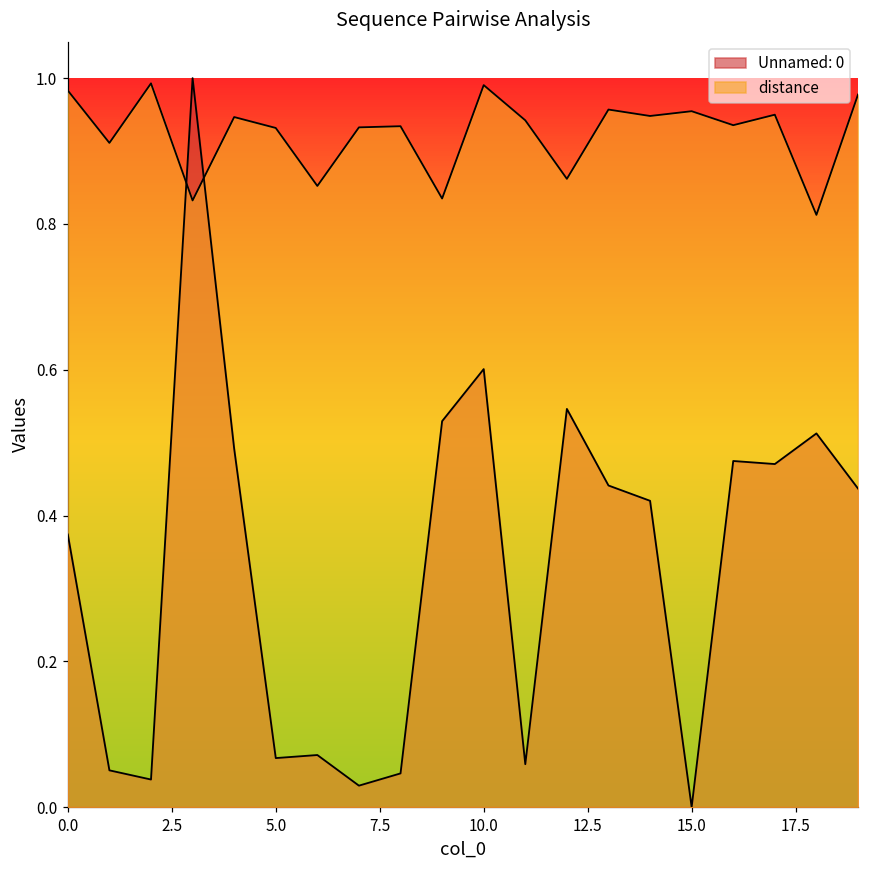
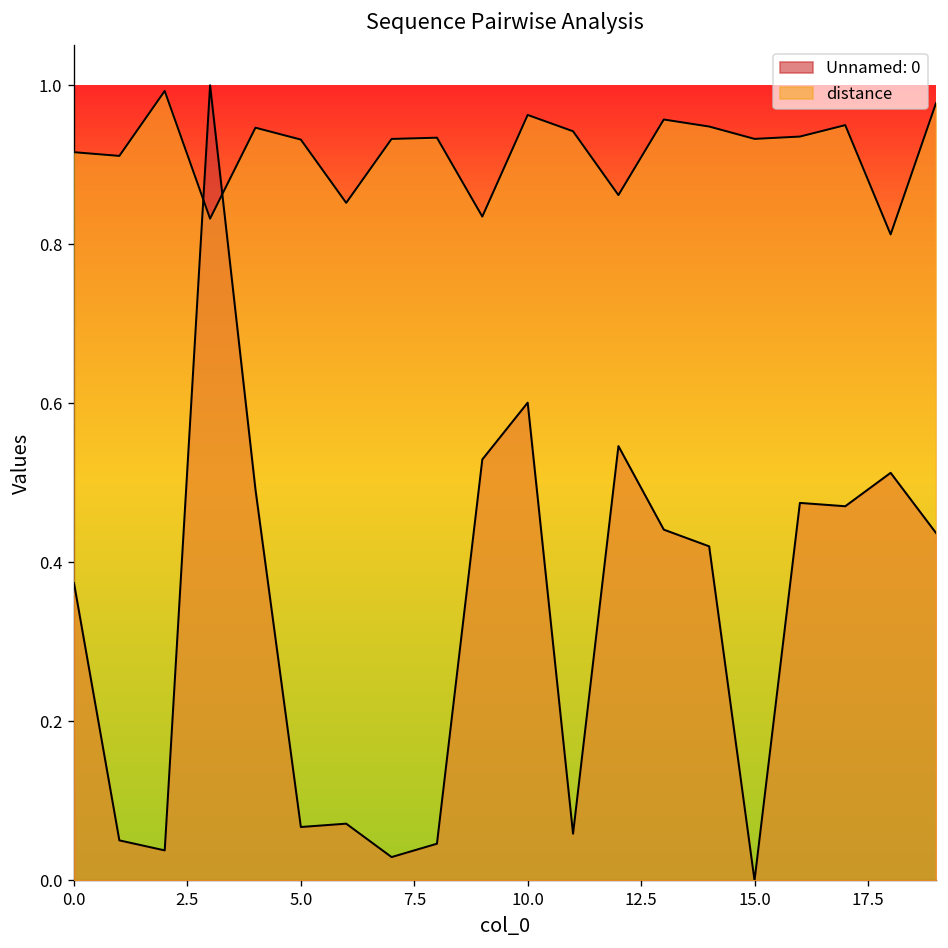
distance, 0.0: 0.98 -> 0.92
distance, 10.0: 0.99 -> 0.96
distance, 15.0: 0.95 -> 0.93
